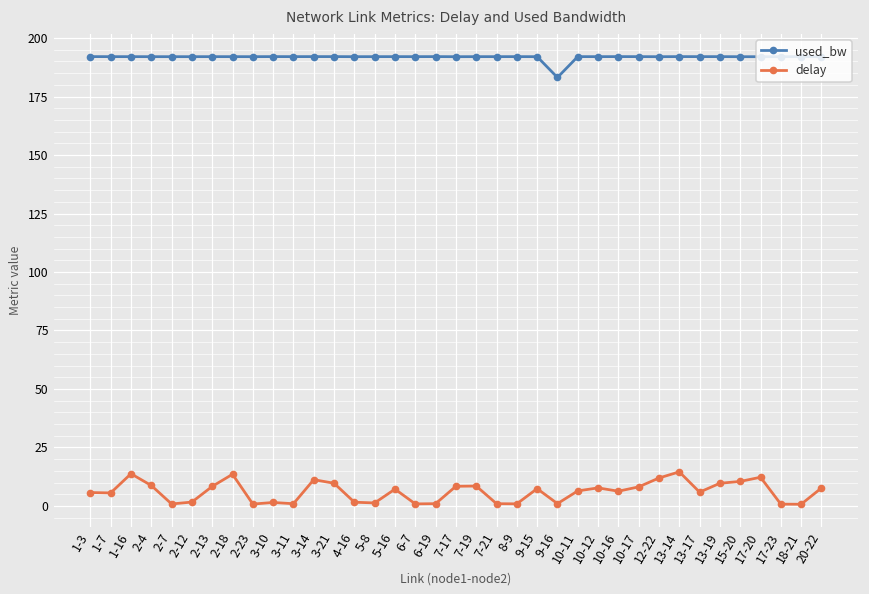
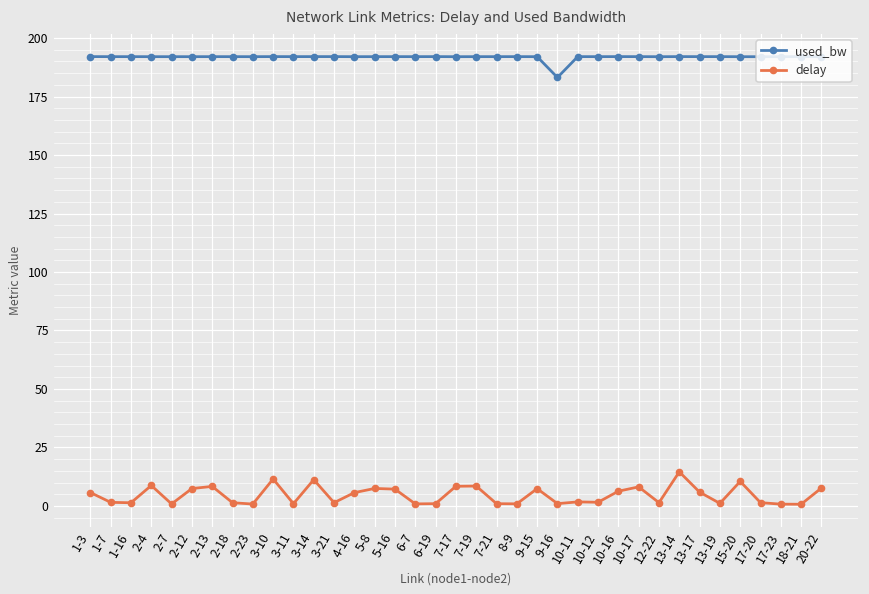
delay, 1-7: 6 -> 2
delay, 1-16: 14 -> 1
delay, 2-12: 2 -> 7
delay, 2-18: 14 -> 1
delay, 3-10: 1 -> 12
delay, 3-21: 10 -> 1
delay, 4-16: 2 -> 6
delay, 5-8: 1 -> 7
delay, 10-11: 6 -> 2
delay, 10-12: 8 -> 2
delay, 12-22: 12 -> 1
delay, 13-19: 10 -> 1
delay, 17-20: 12 -> 1
